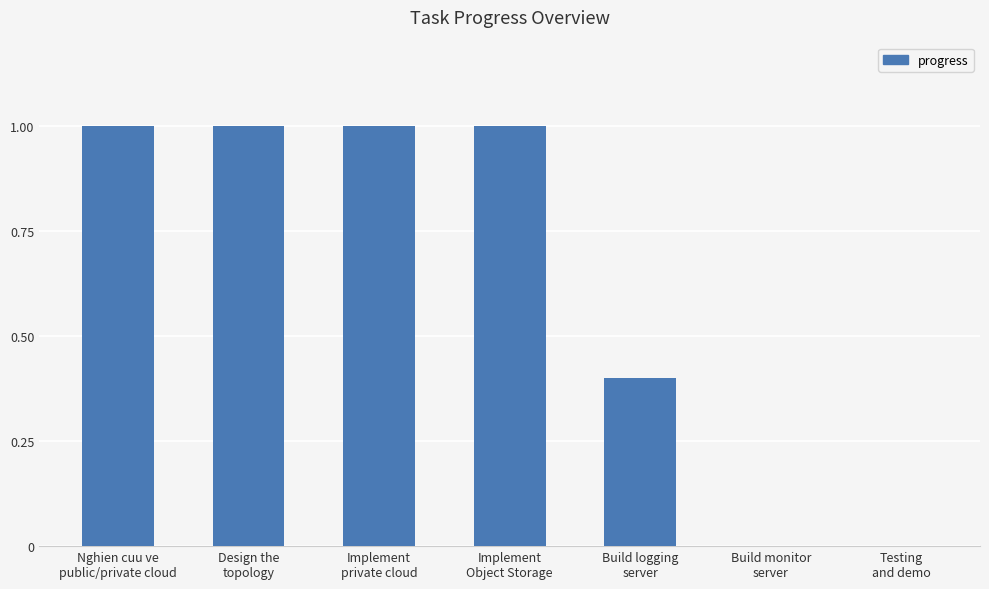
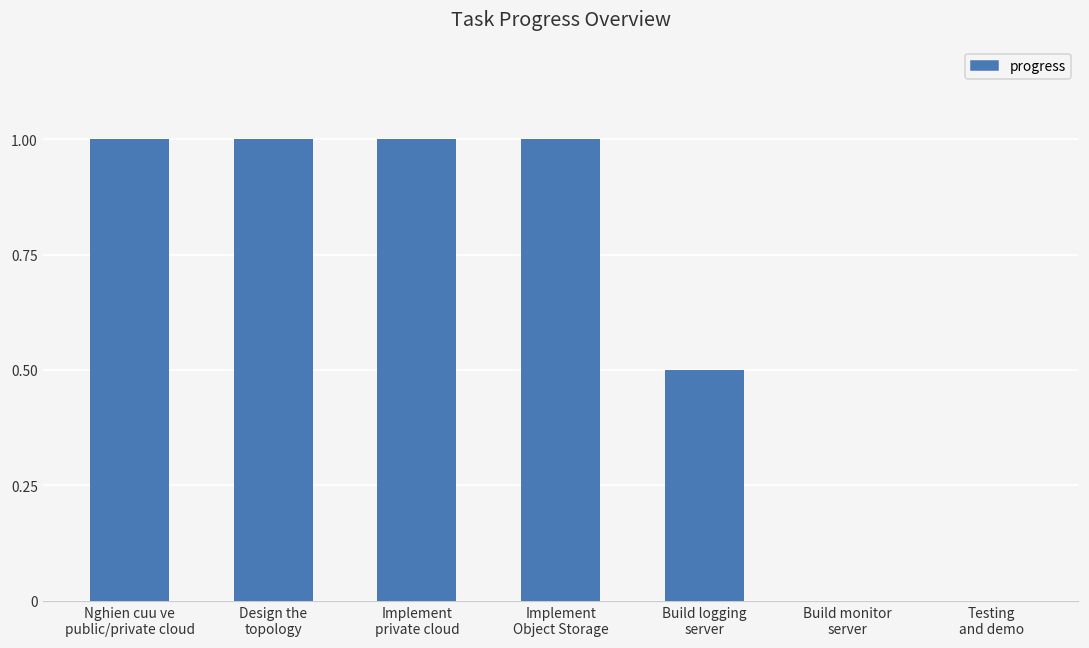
Build logging server: 0.4 -> 0.5
